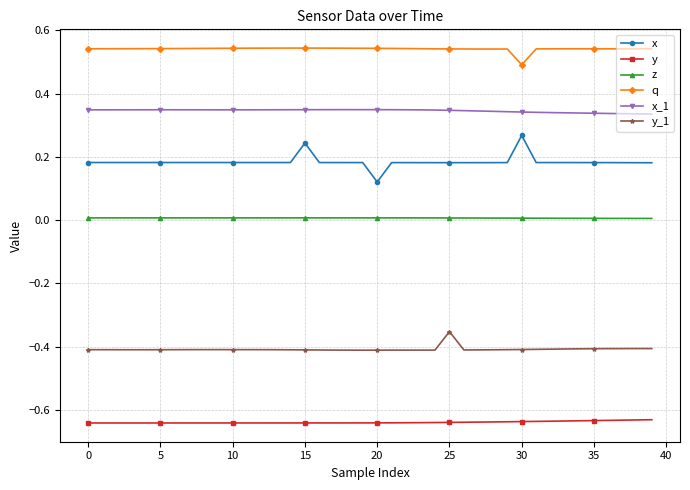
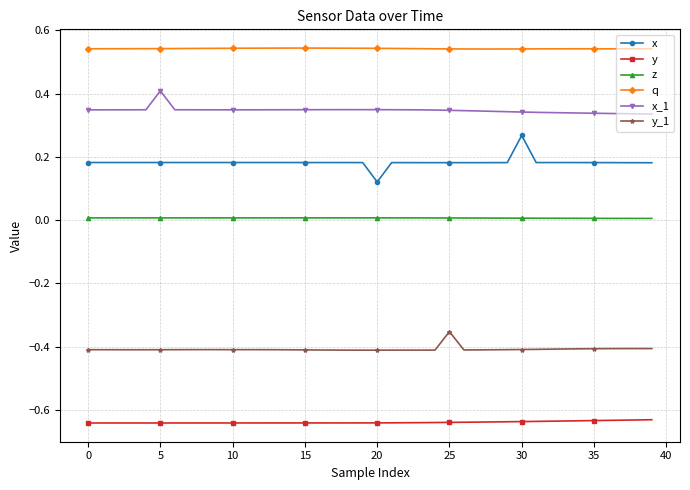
x_1, 5: 0.35 -> 0.41
x, 15: 0.24 -> 0.18
q, 30: 0.49 -> 0.54
